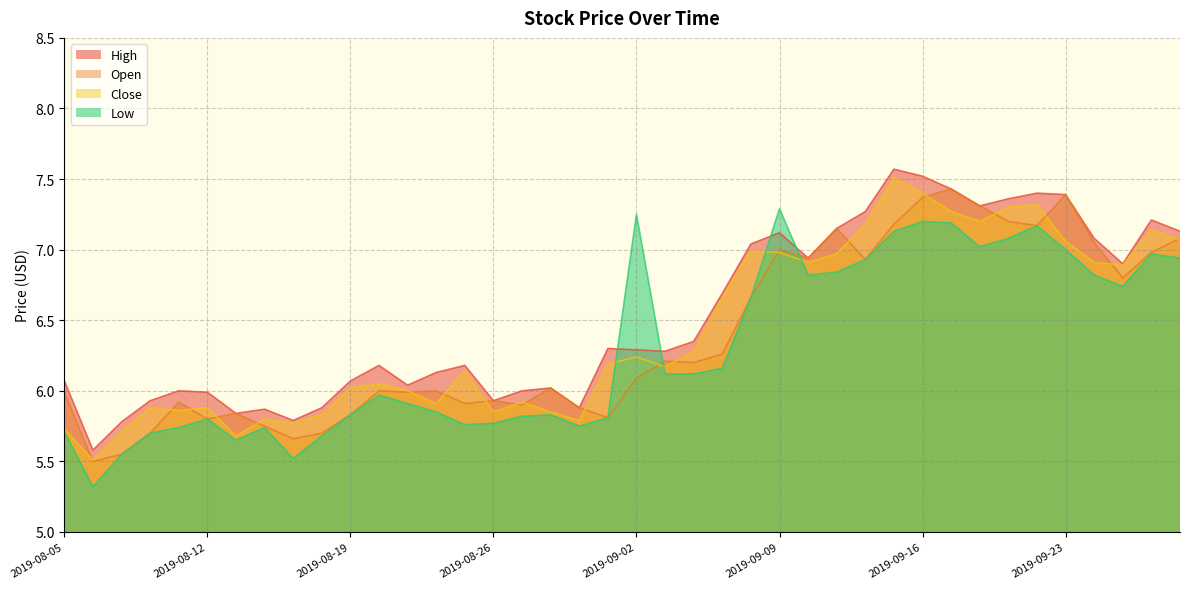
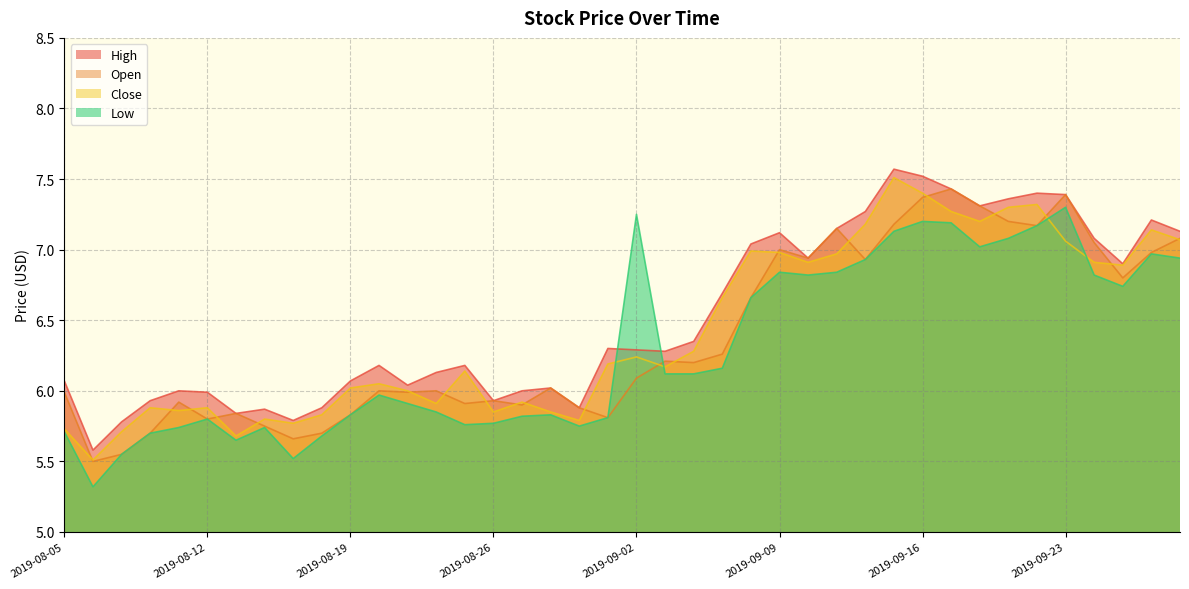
Low, 2019-09-09: 7.29 -> 6.84
Low, 2019-09-23: 7.0 -> 7.3
